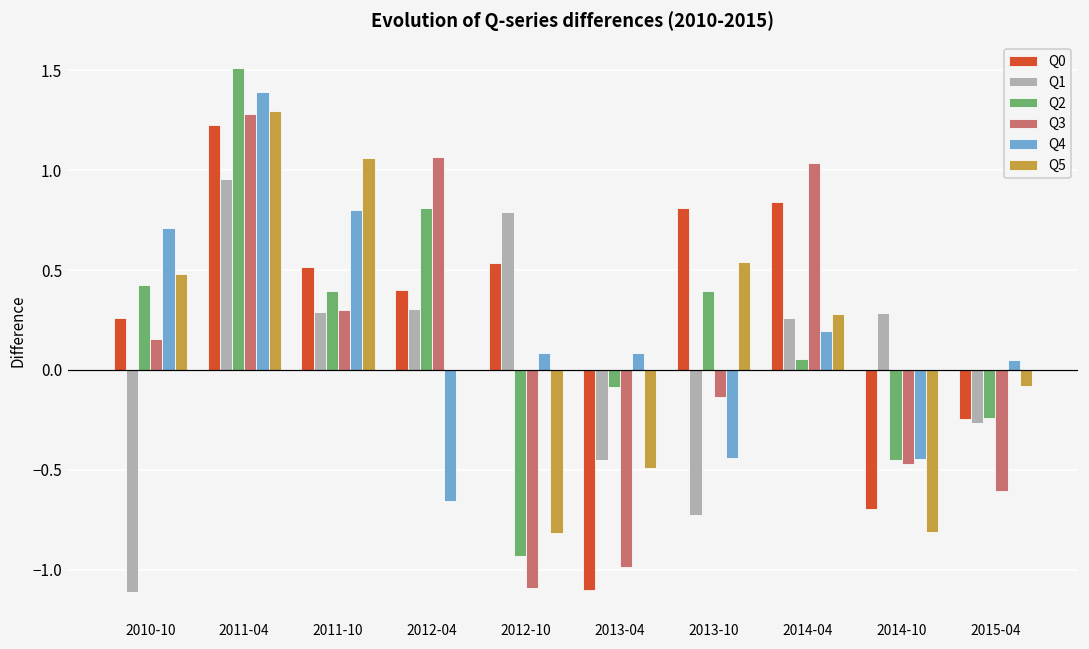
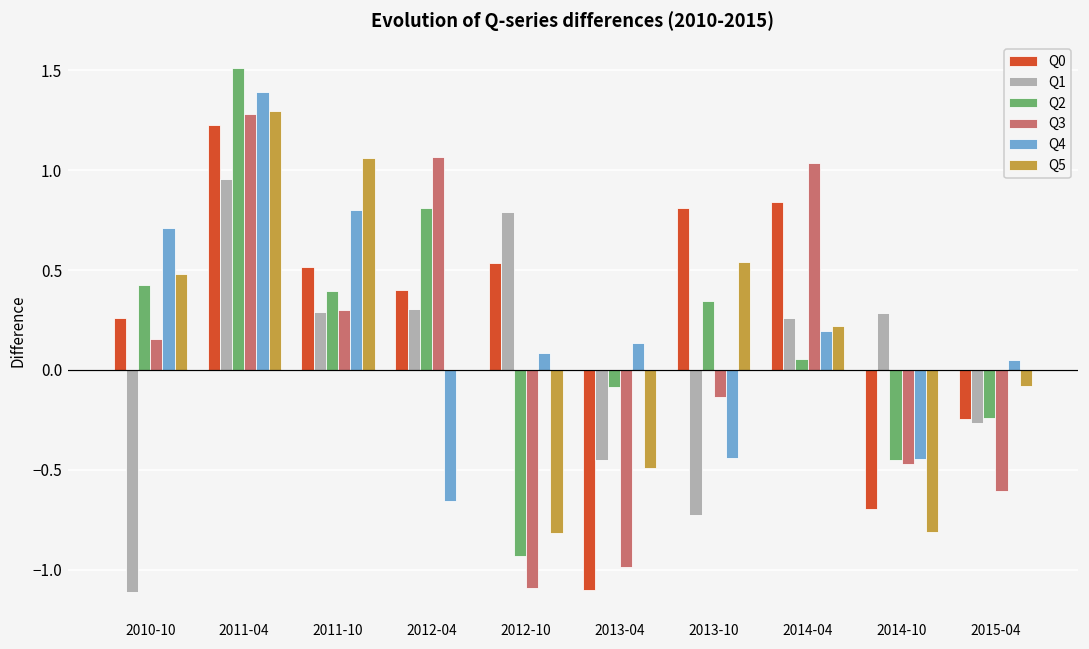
Q4, 2013-04: 0.08 -> 0.14
Q2, 2013-10: 0.40 -> 0.34
Q5, 2014-04: 0.28 -> 0.22
